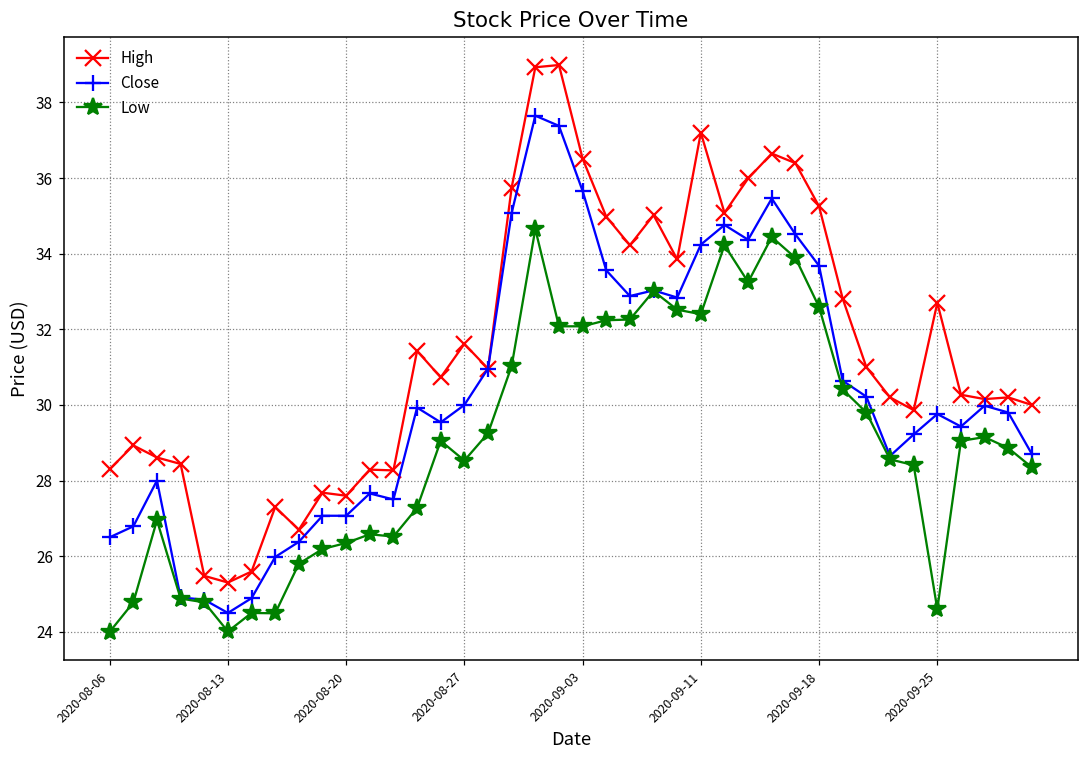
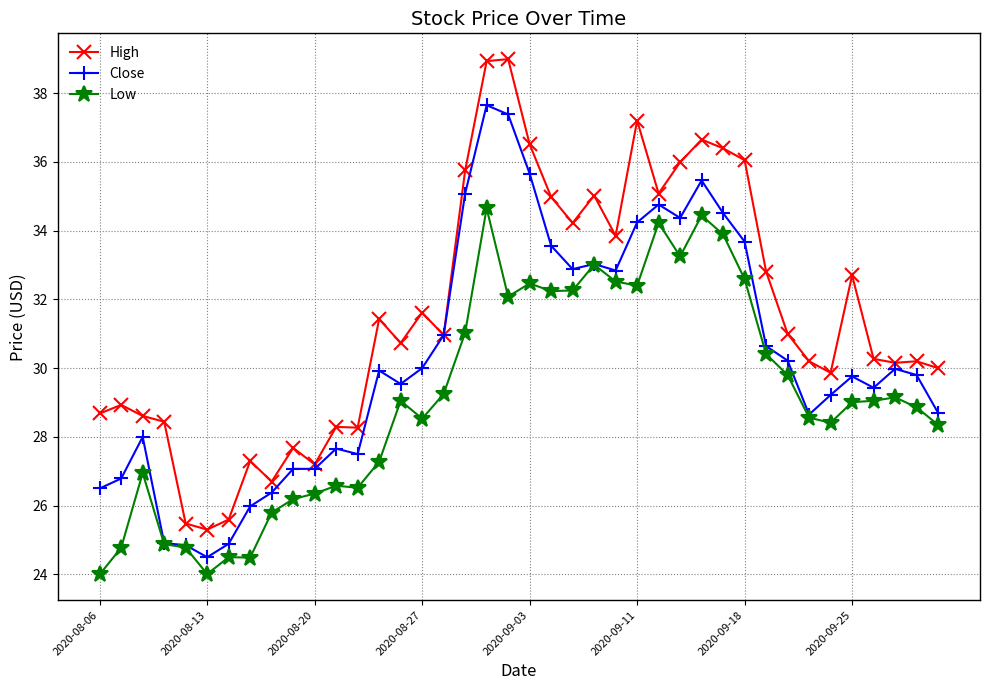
High, 2020-08-06: 28.3 -> 28.7
High, 2020-08-20: 27.6 -> 27.2
Low, 2020-09-03: 32.1 -> 32.5
High, 2020-09-18: 35.3 -> 36.1
Low, 2020-09-25: 24.6 -> 29.0
